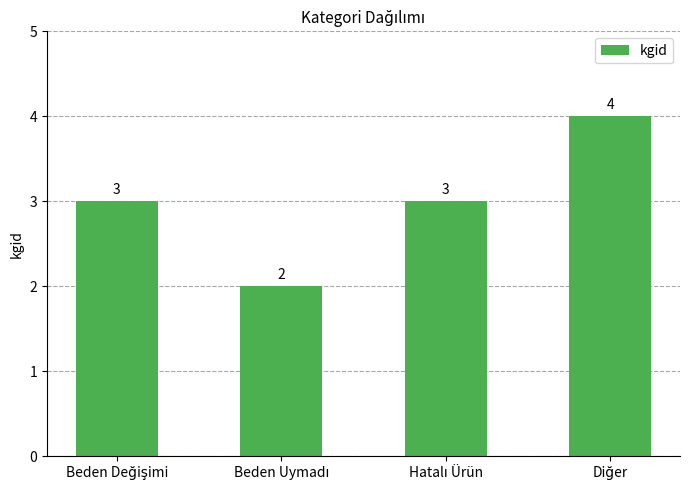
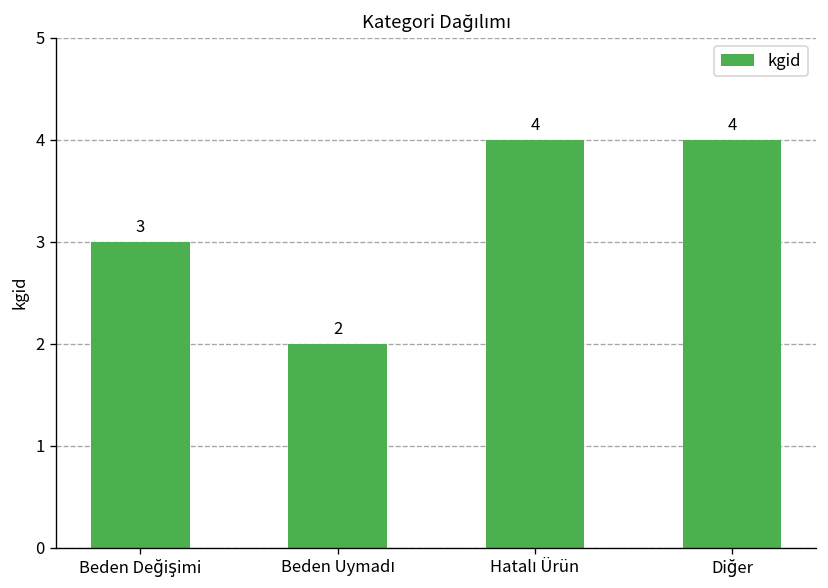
Hatalı Ürün: 3 -> 4
